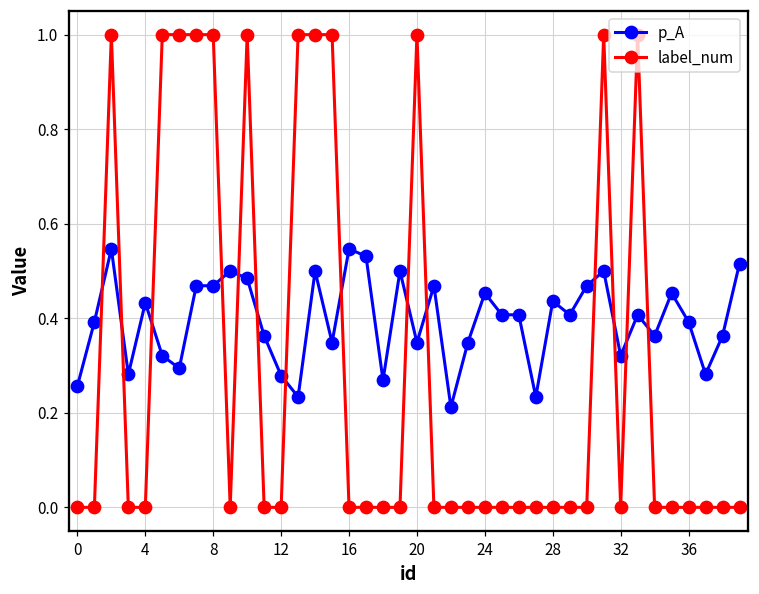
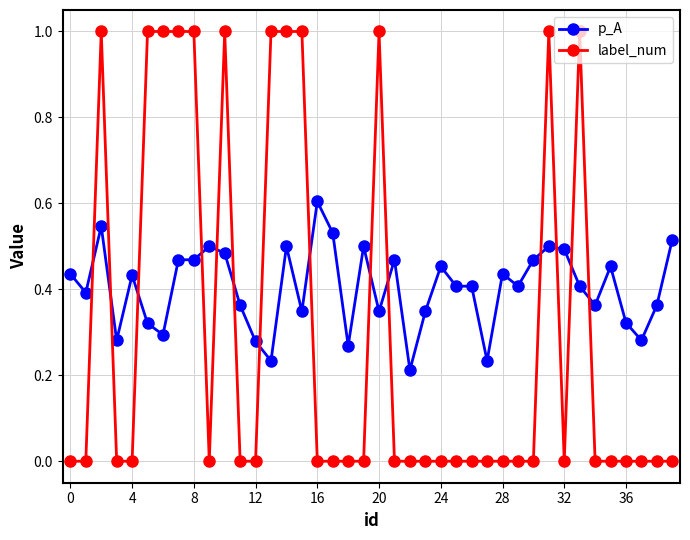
p_A, 0: 0.26 -> 0.44
p_A, 16: 0.55 -> 0.60
p_A, 32: 0.32 -> 0.49
p_A, 36: 0.39 -> 0.32
